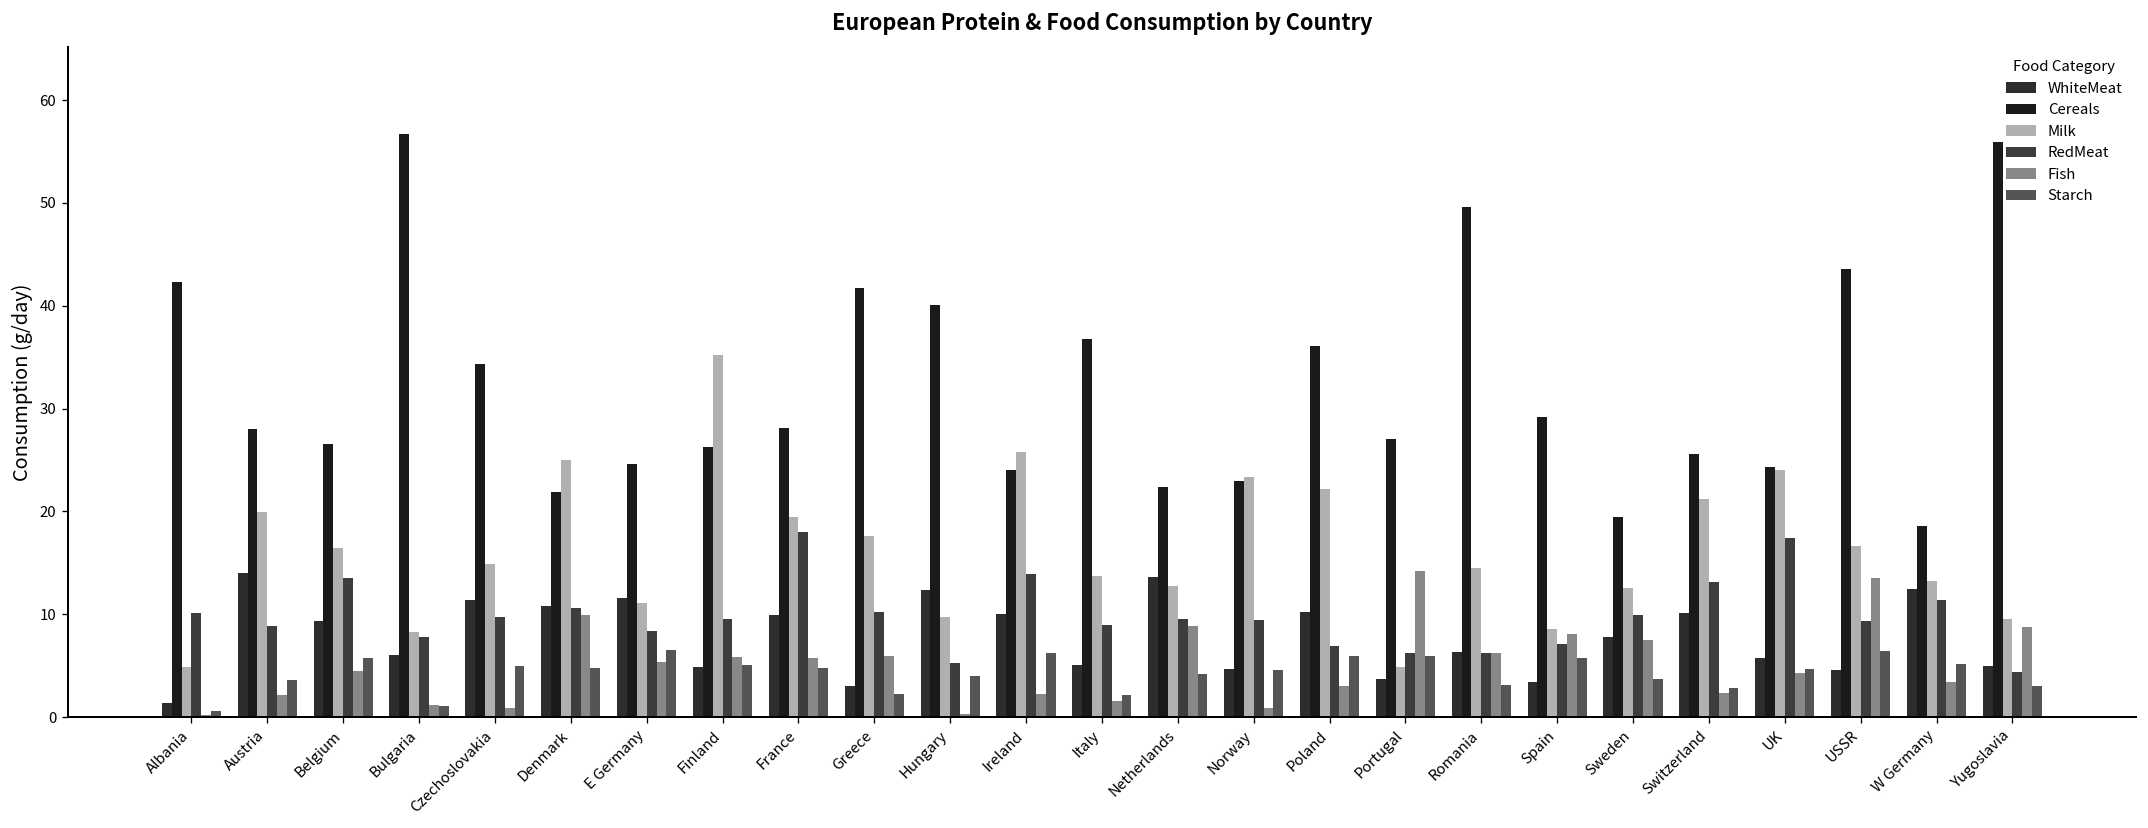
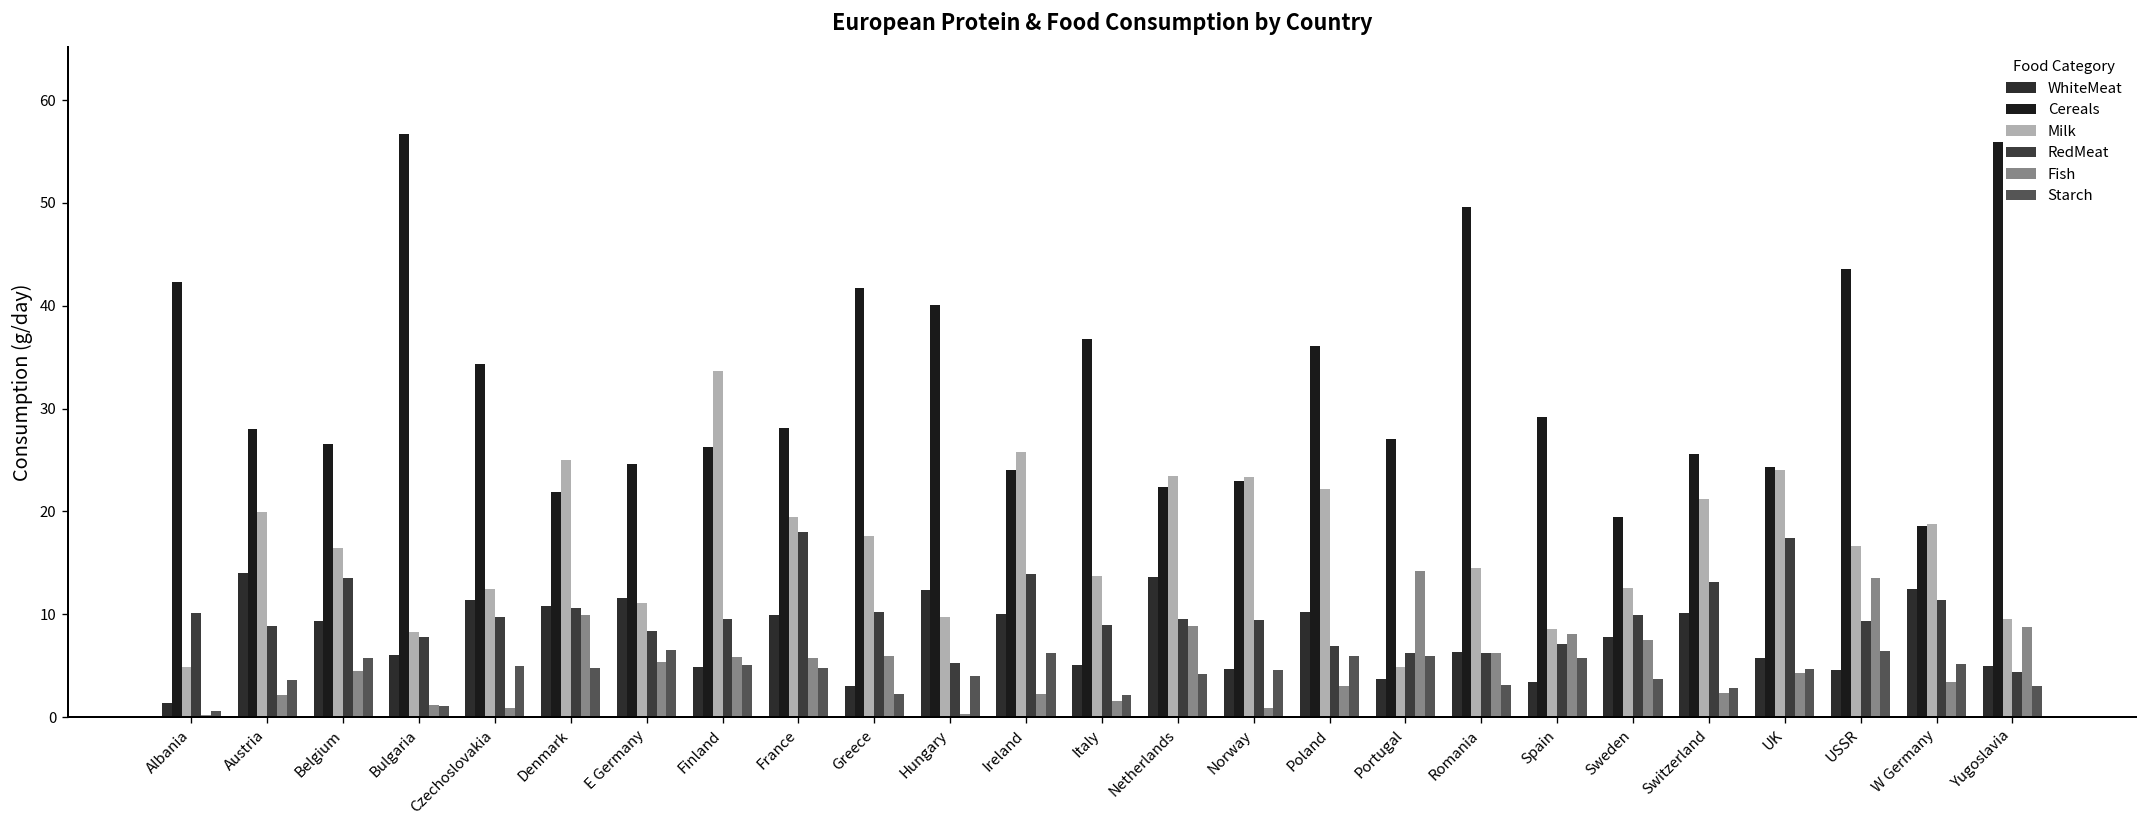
Milk, Czechoslovakia: 15 -> 13
Milk, Finland: 35 -> 34
Milk, Netherlands: 13 -> 23
Milk, W Germany: 13 -> 19
